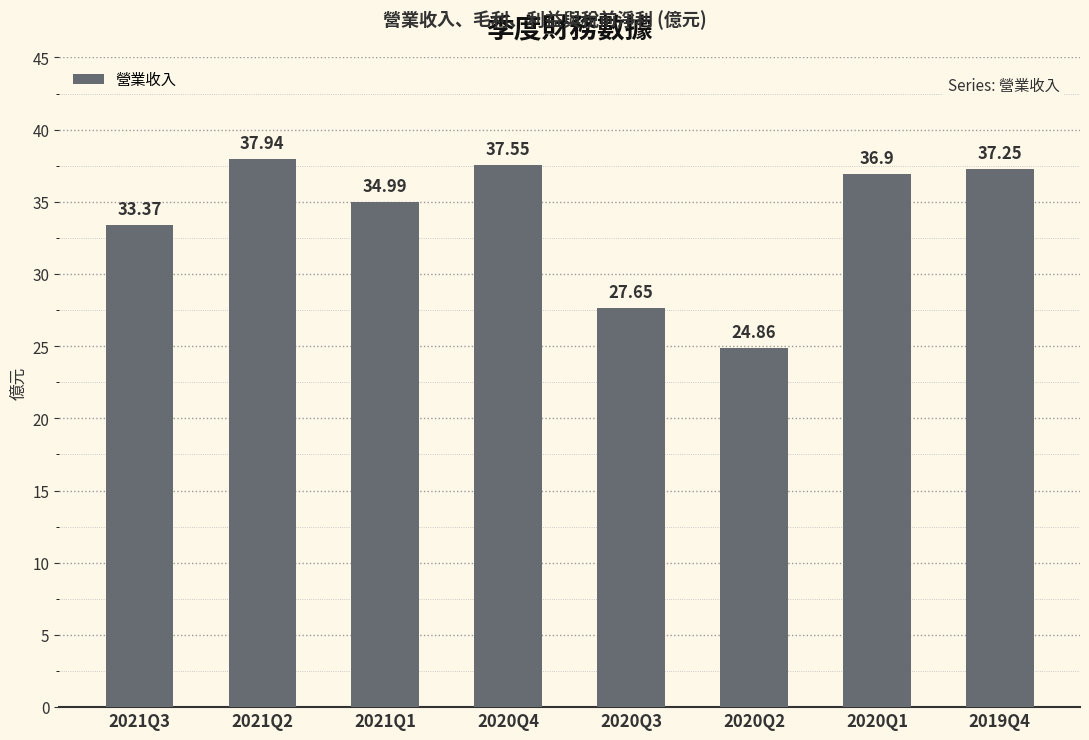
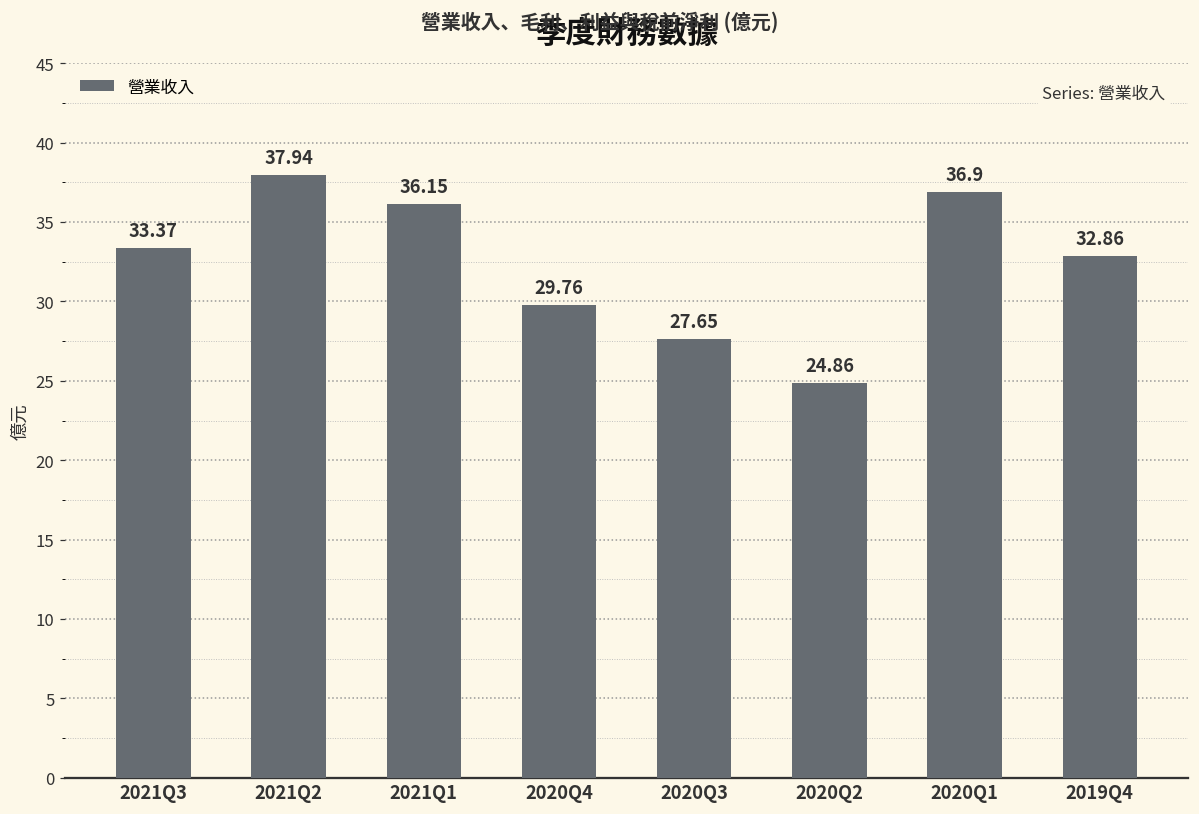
2021Q1: 34.99 -> 36.15
2020Q4: 37.55 -> 29.76
2019Q4: 37.25 -> 32.86
